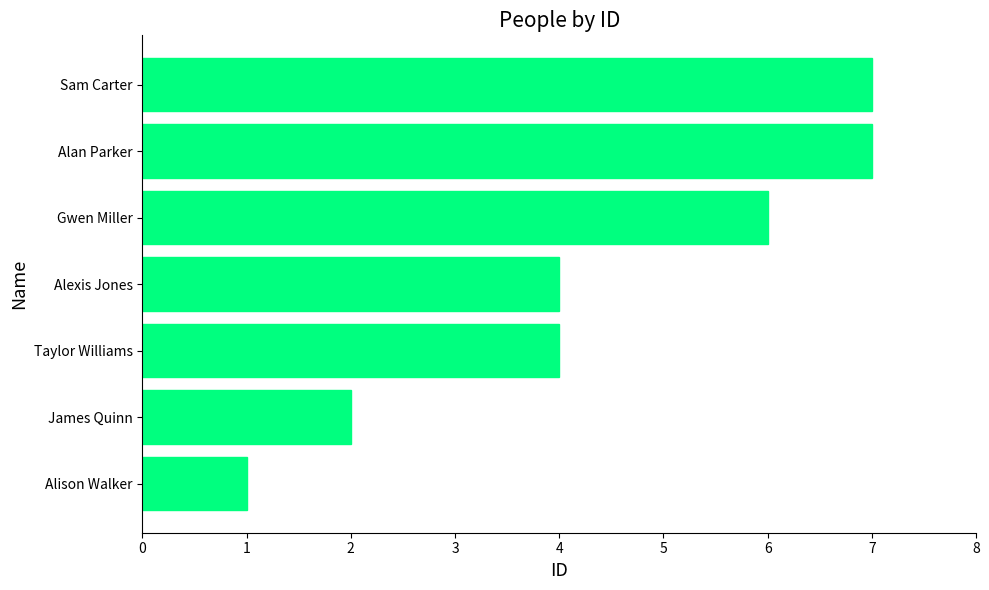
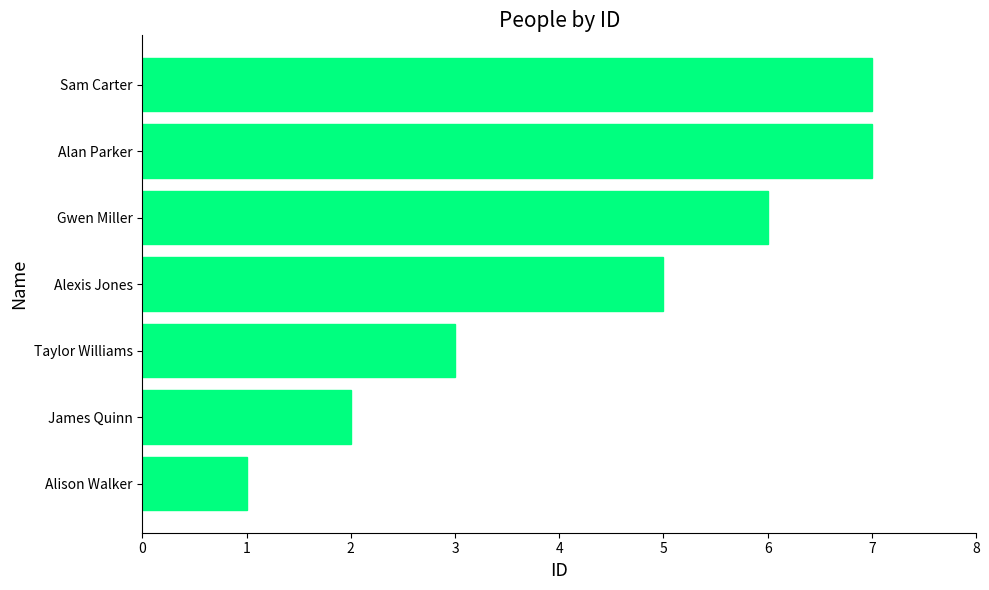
Alexis Jones: 4 -> 5
Taylor Williams: 4 -> 3
